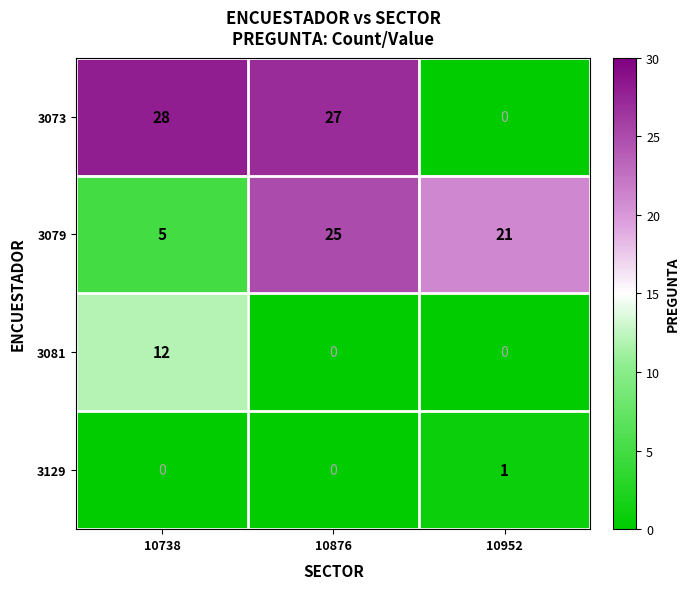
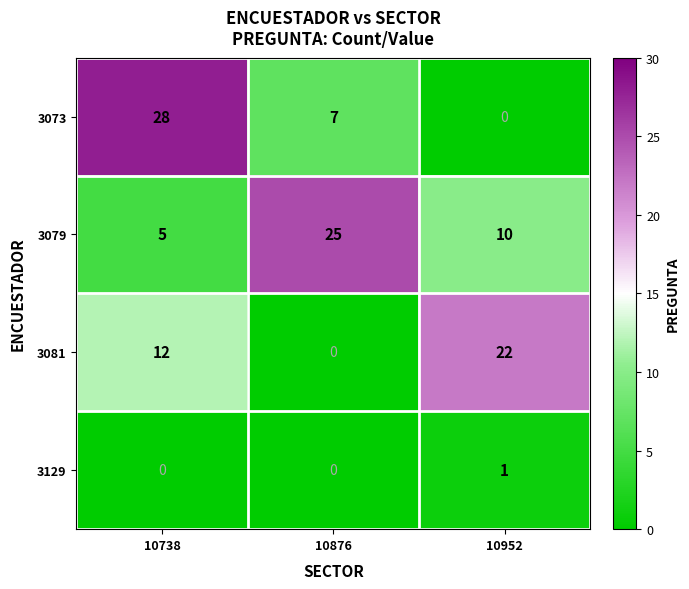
3073, 10876: 27 -> 7
3079, 10952: 21 -> 10
3081, 10952: 0 -> 22
